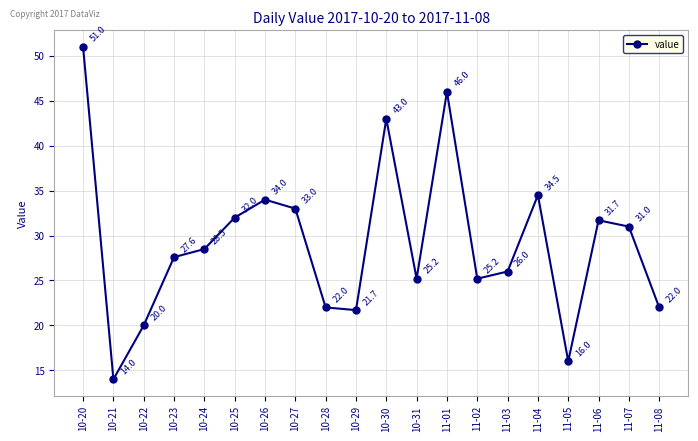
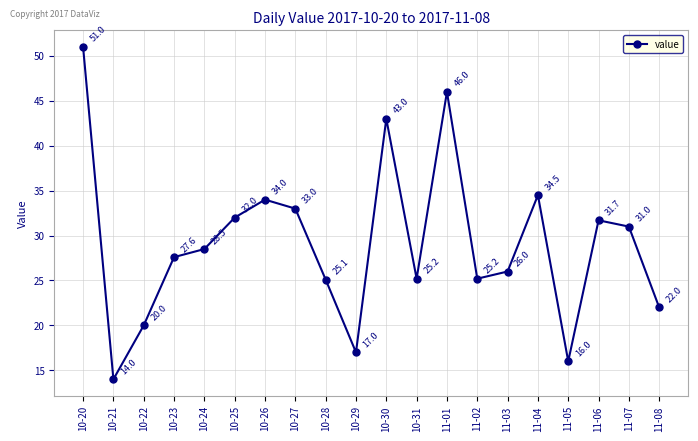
10-28: 22.0 -> 25.1
10-29: 21.7 -> 17.0
